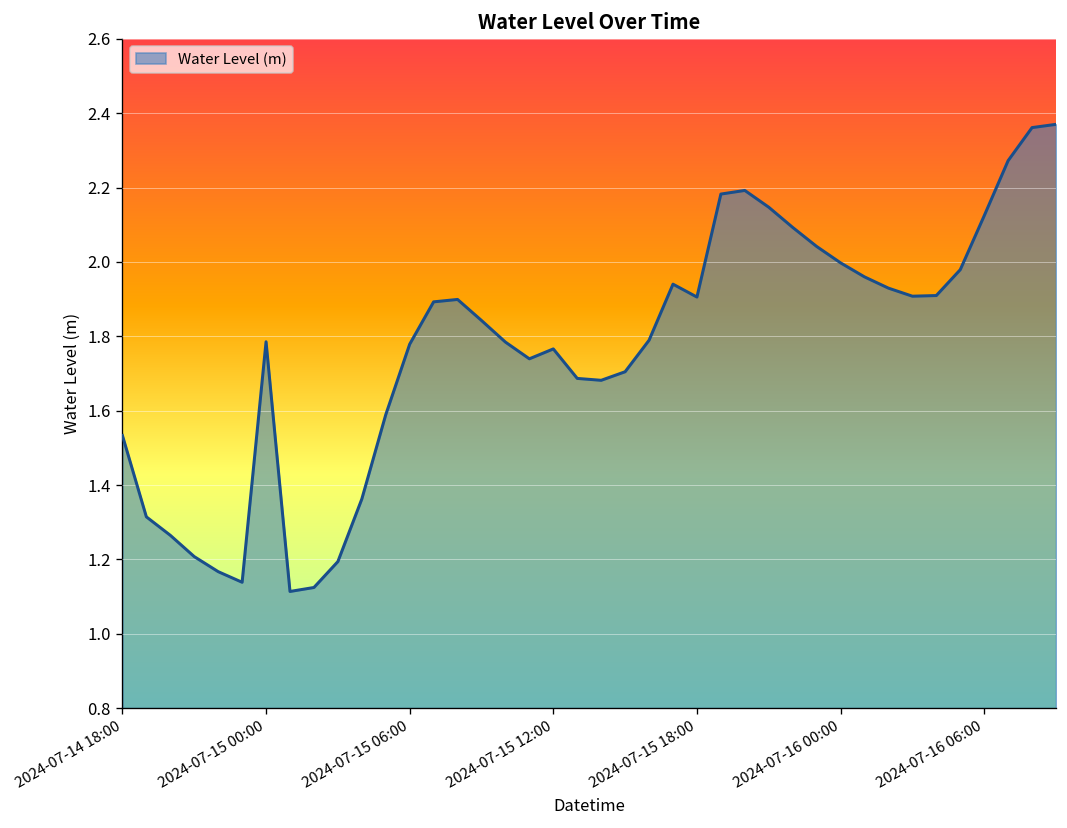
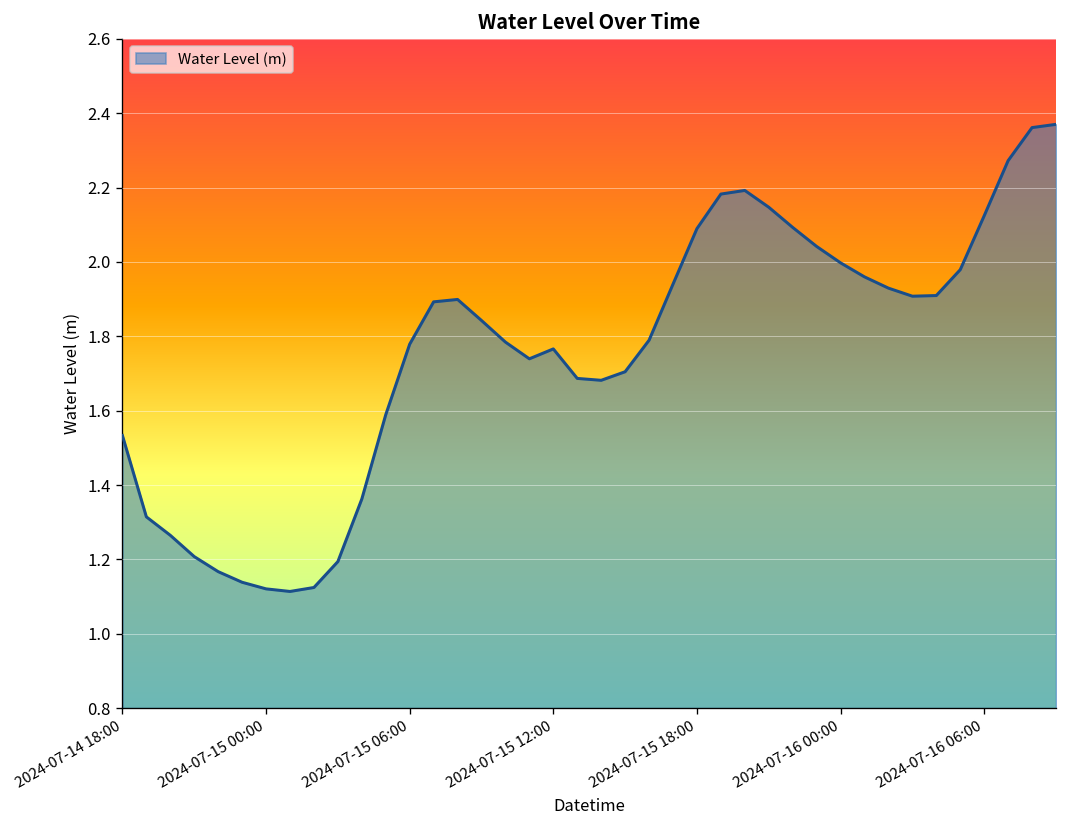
2024-07-15 00:00: 1.79 -> 1.12
2024-07-15 18:00: 1.91 -> 2.09
